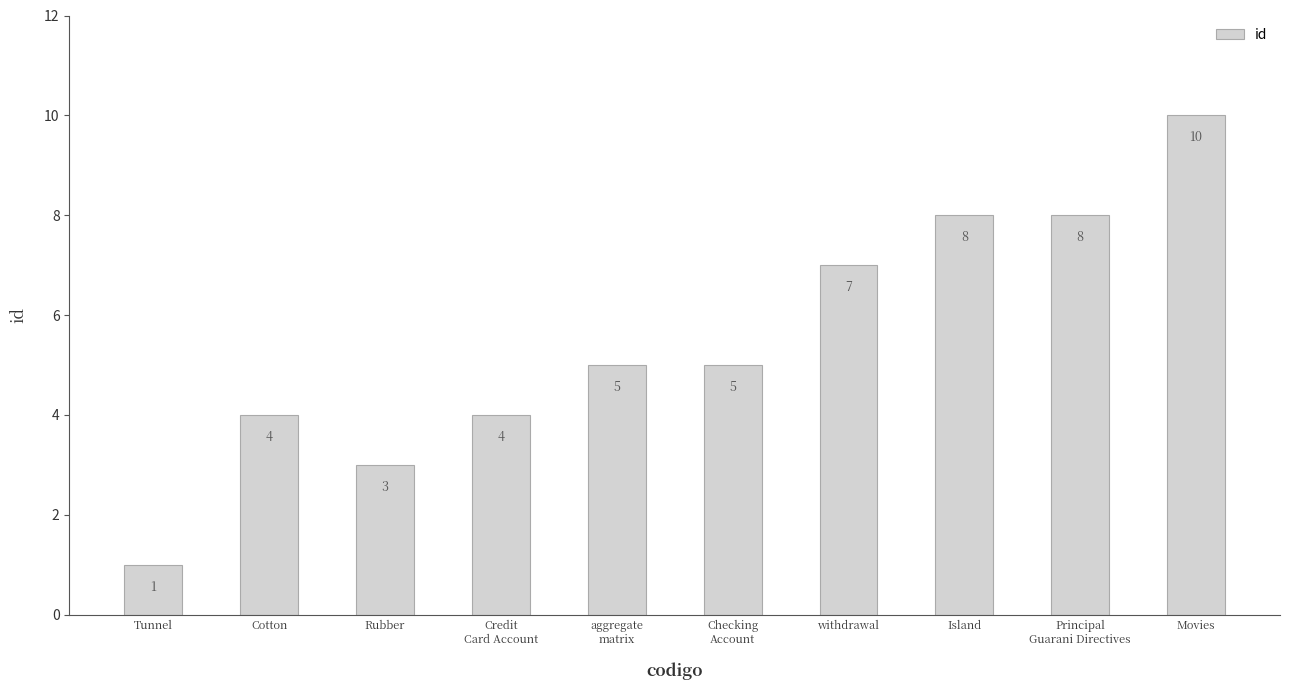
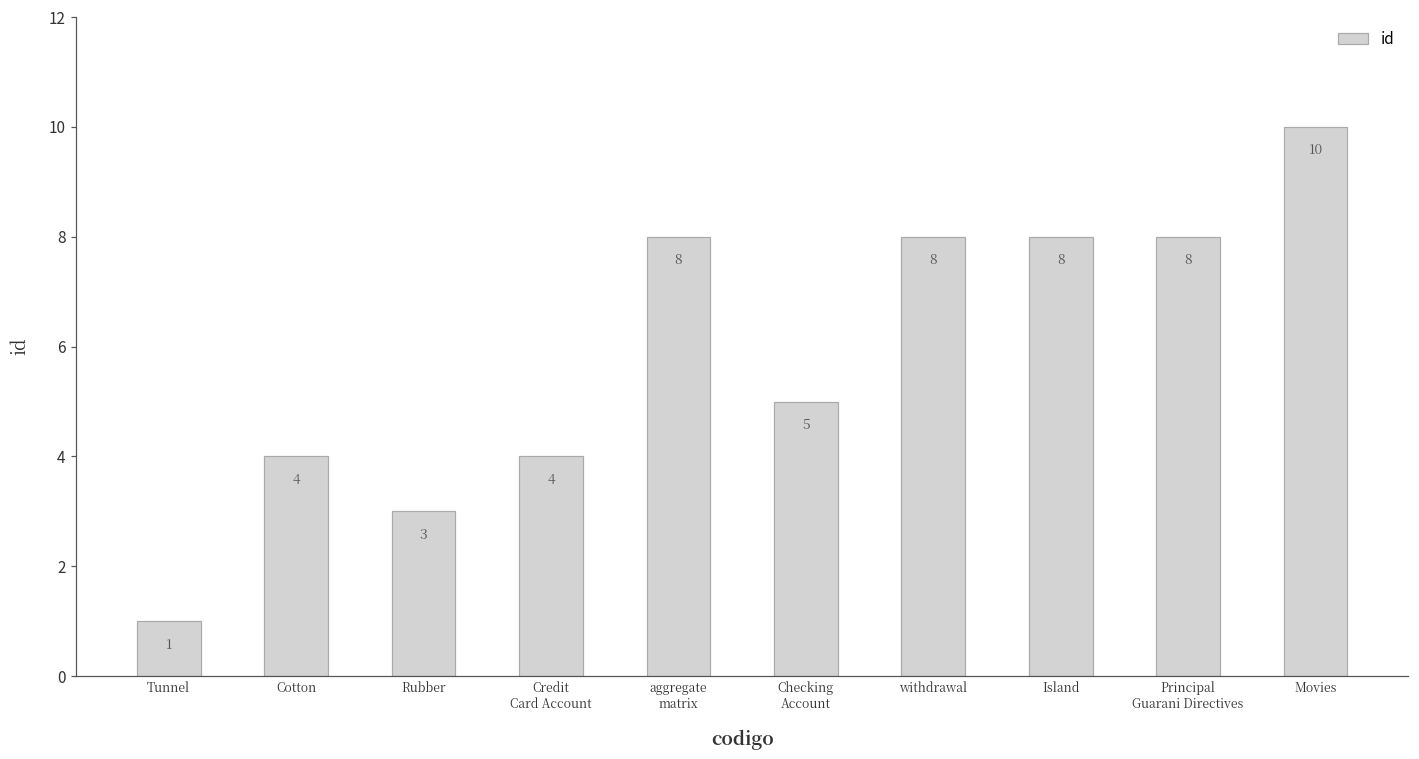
aggregate matrix: 5 -> 8
withdrawal: 7 -> 8
